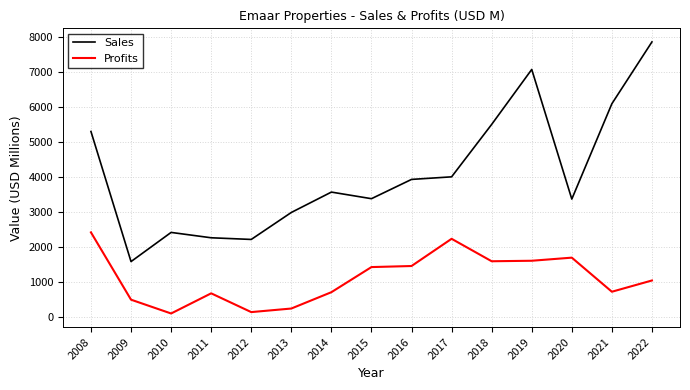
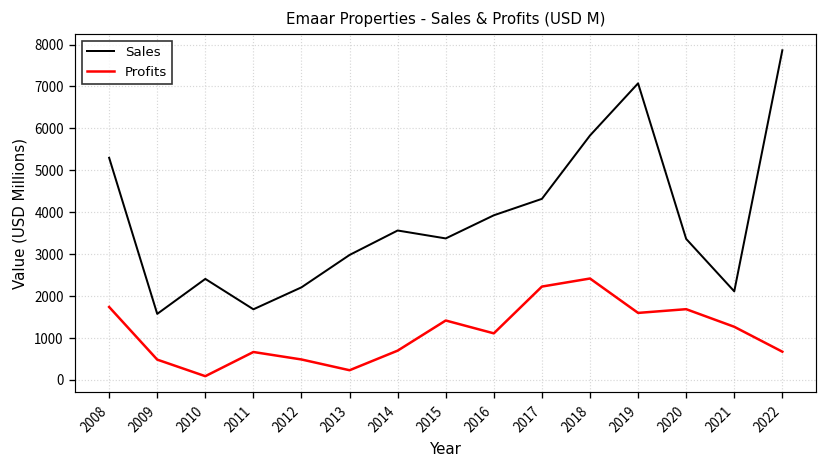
Profits, 2008: 2400 -> 1700
Sales, 2011: 2300 -> 1700
Profits, 2012: 100 -> 500
Profits, 2016: 1400 -> 1100
Sales, 2017: 4000 -> 4300
Sales, 2018: 5500 -> 5800
Profits, 2018: 1600 -> 2400
Sales, 2021: 6100 -> 2100
Profits, 2021: 700 -> 1300
Profits, 2022: 1000 -> 700
